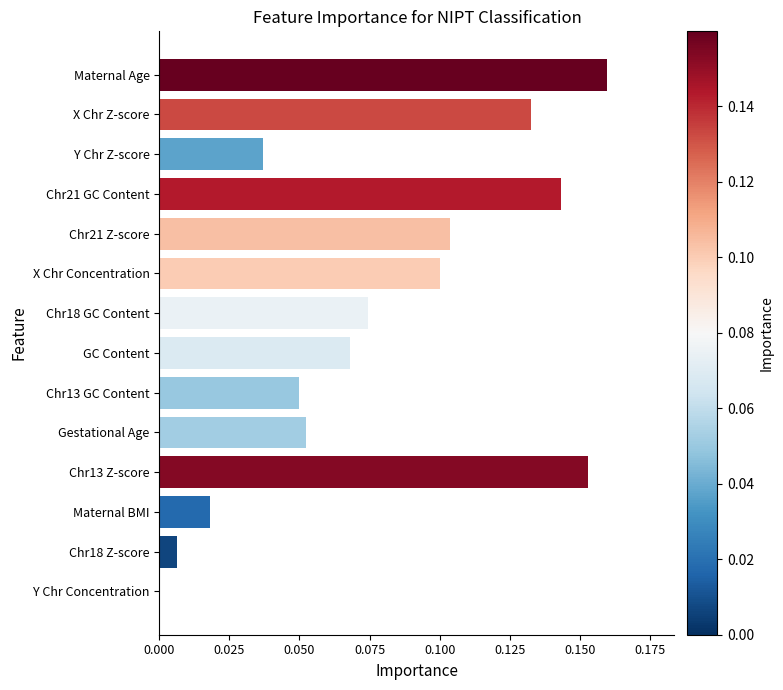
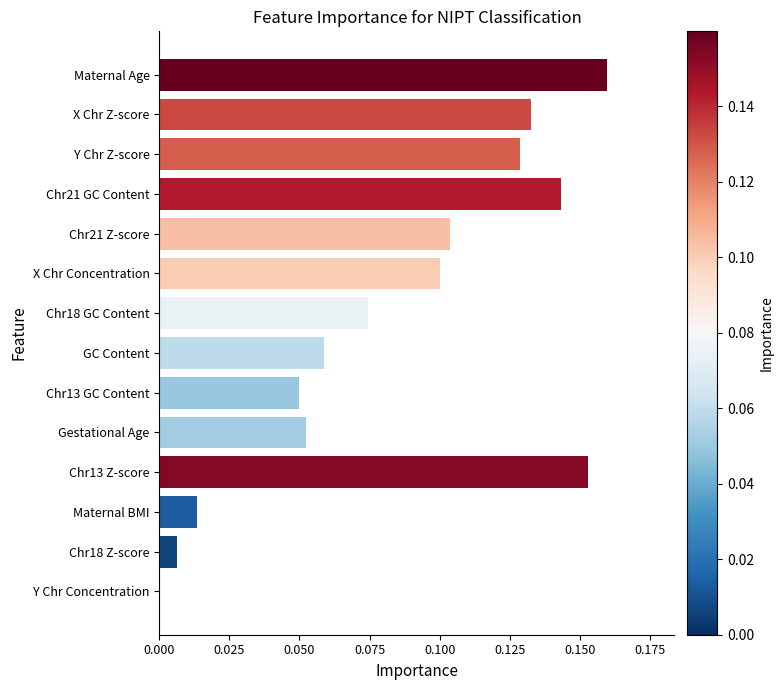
Y Chr Z-score: 0.037 -> 0.129
GC Content: 0.068 -> 0.059
Maternal BMI: 0.018 -> 0.013
